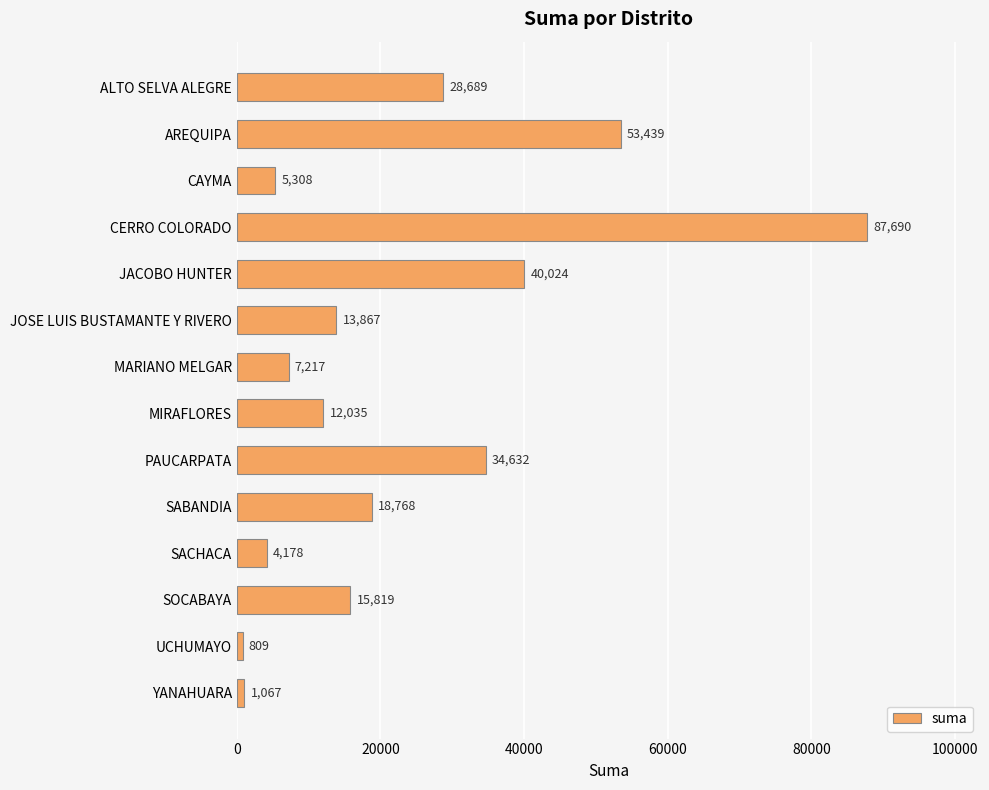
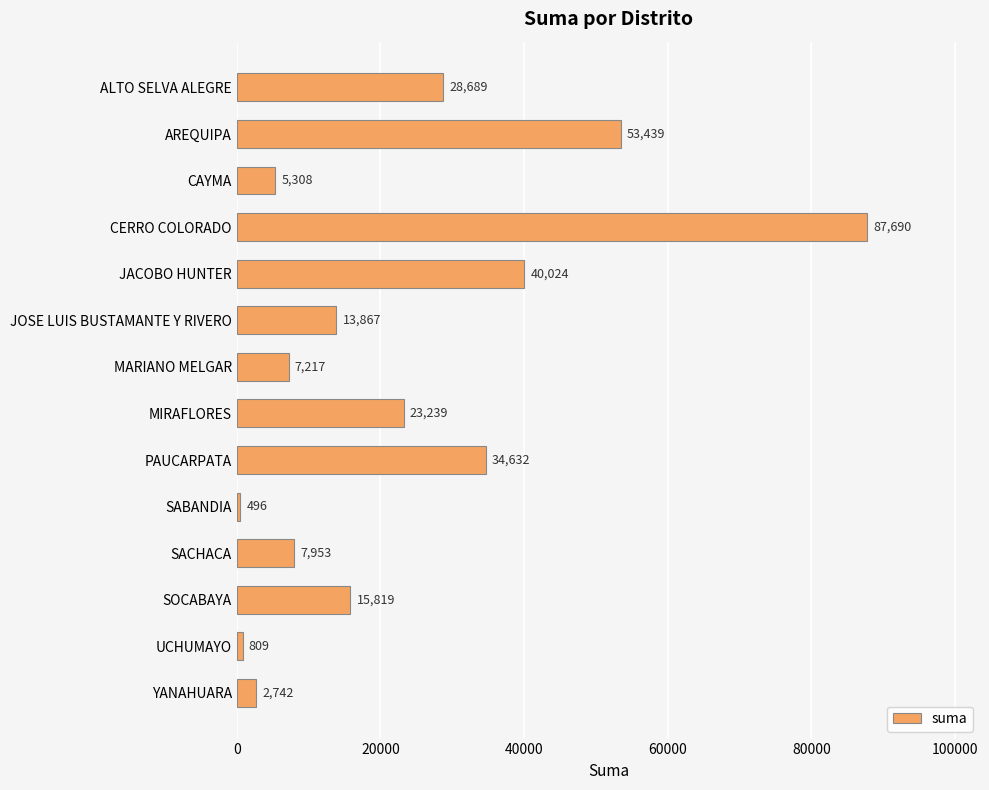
MIRAFLORES: 12,035 -> 23,239
SABANDIA: 18,768 -> 496
SACHACA: 4,178 -> 7,953
YANAHUARA: 1,067 -> 2,742
